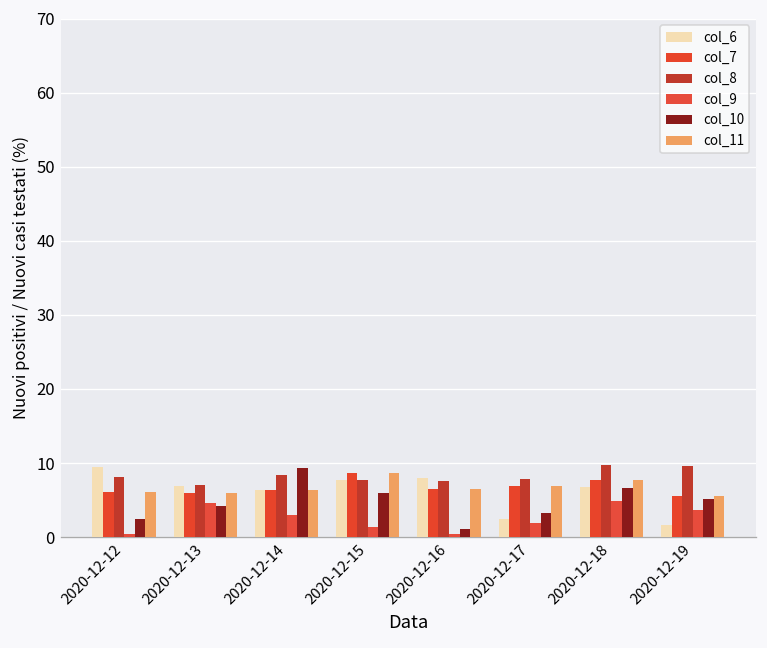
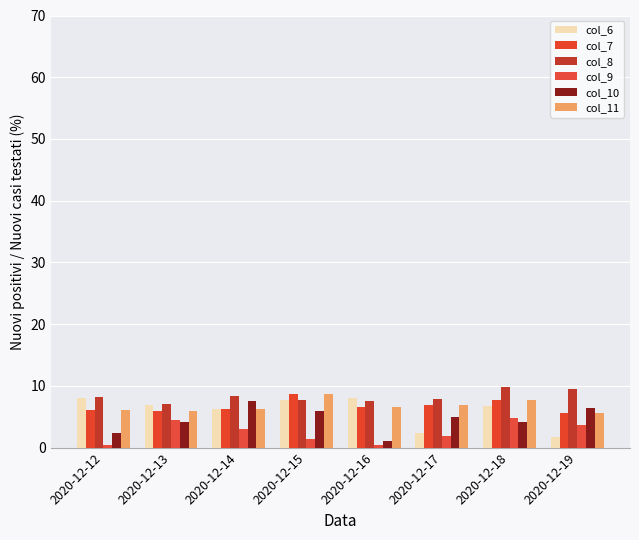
col_6, 2020-12-12: 9 -> 8
col_10, 2020-12-14: 9 -> 8
col_10, 2020-12-17: 3 -> 5
col_10, 2020-12-18: 7 -> 4
col_10, 2020-12-19: 5 -> 6
